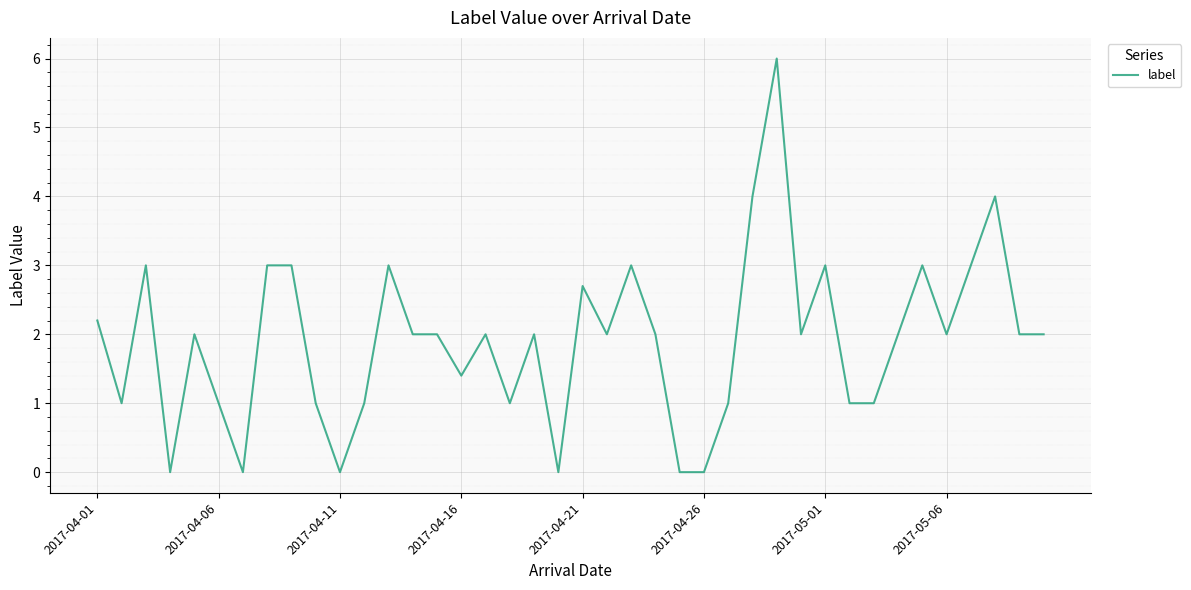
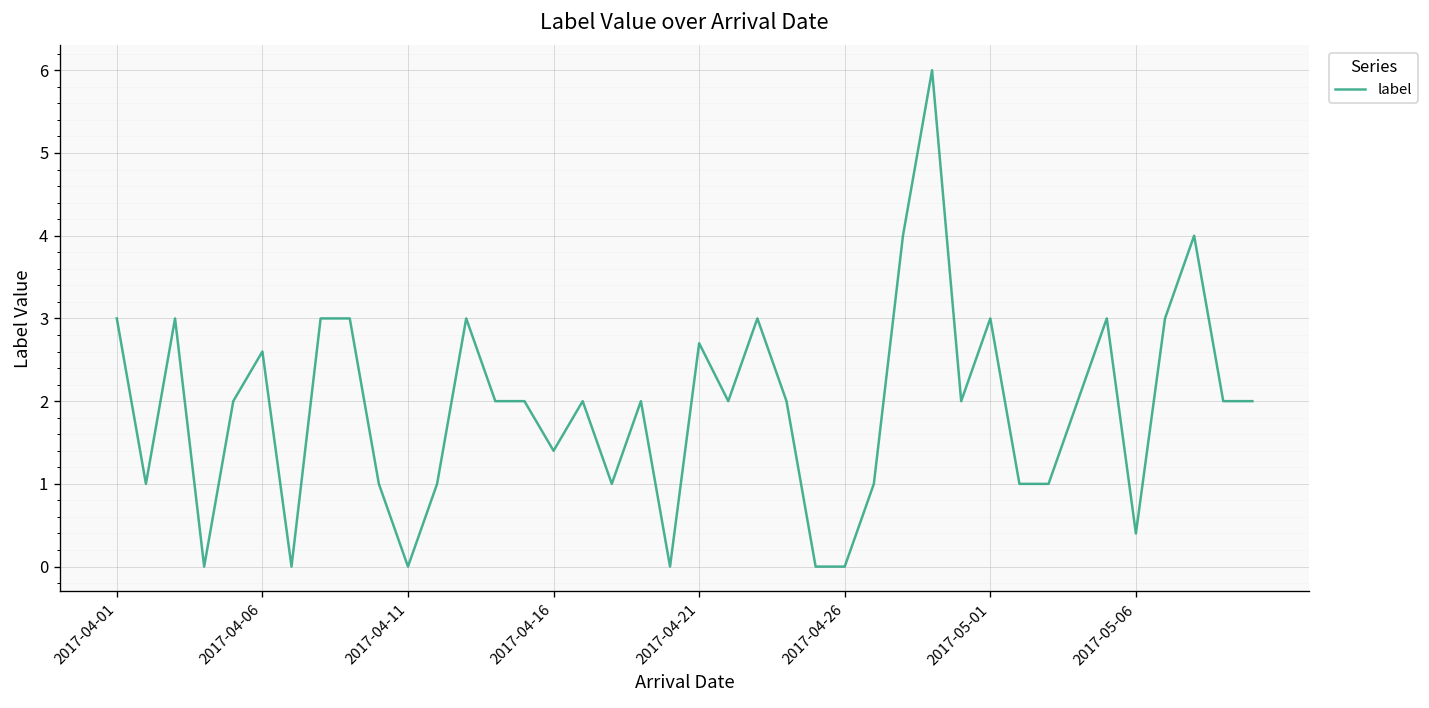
2017-04-01: 2.2 -> 3.0
2017-04-06: 1.0 -> 2.6
2017-05-06: 2.0 -> 0.4
